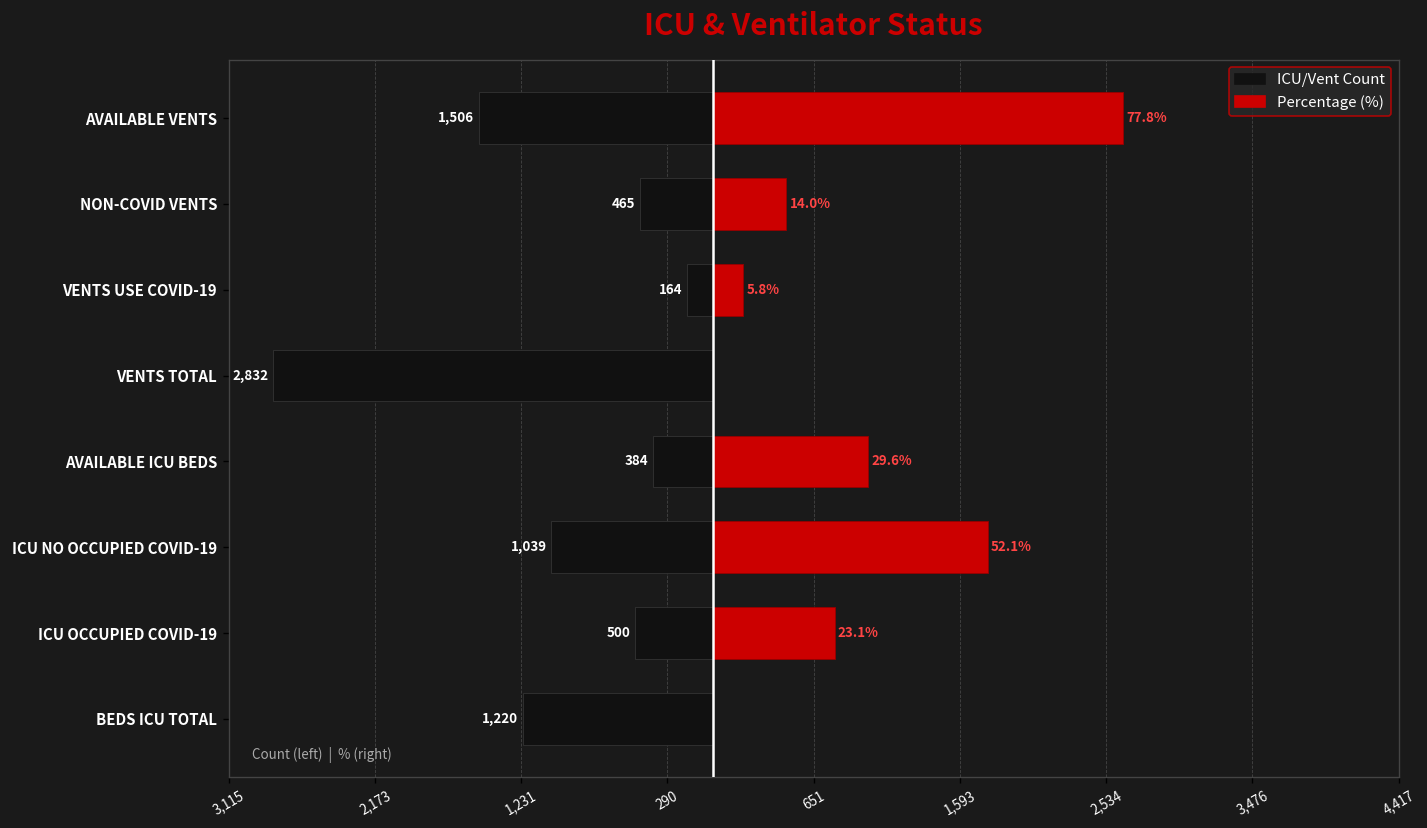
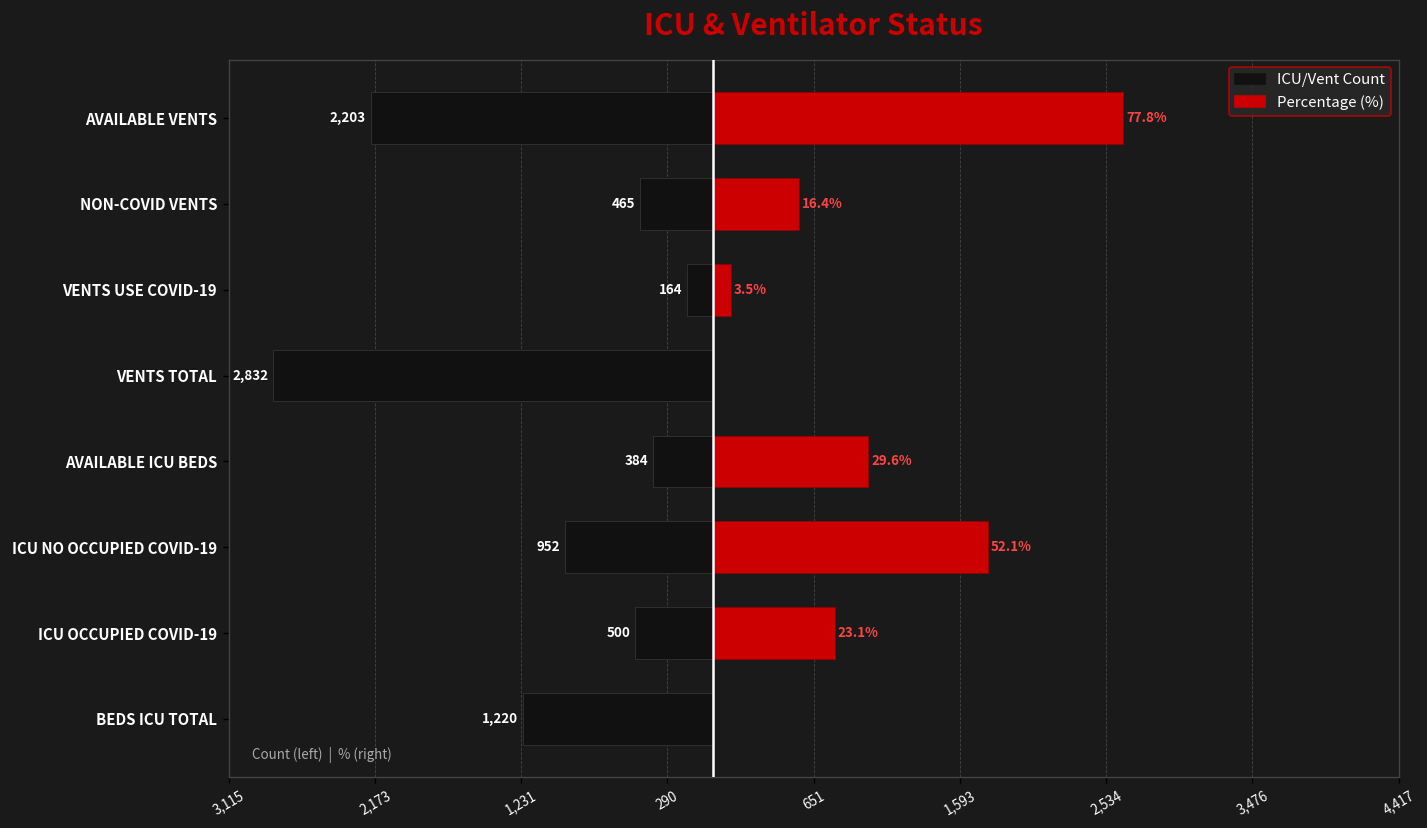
ICU/Vent Count, AVAILABLE VENTS: 1,506 -> 2,203
Percentage (%), NON-COVID VENTS: 14.0% -> 16.4%
Percentage (%), VENTS USE COVID-19: 5.8% -> 3.5%
ICU/Vent Count, ICU NO OCCUPIED COVID-19: 1,039 -> 952
